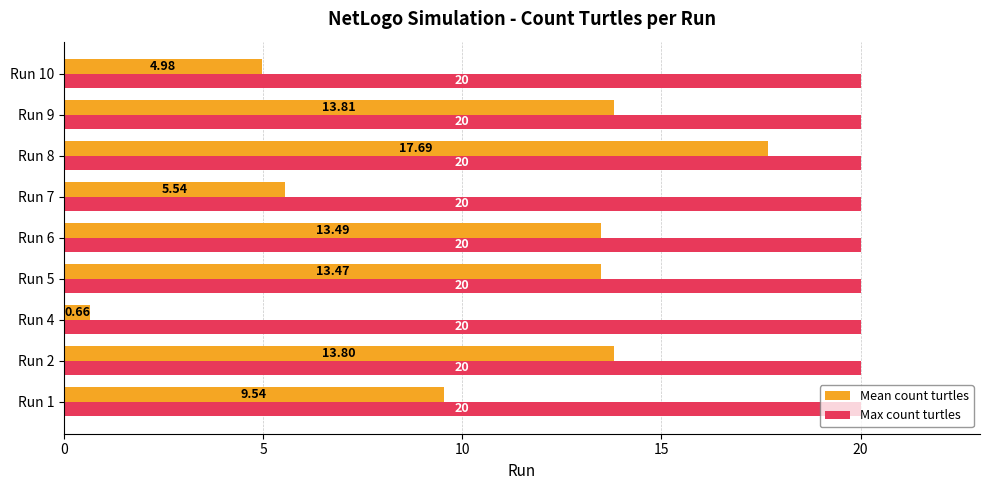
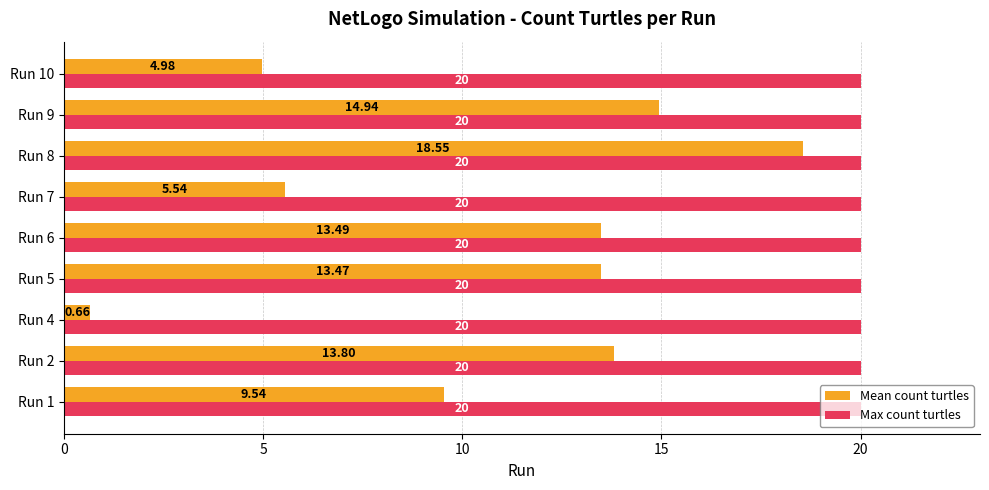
Mean count turtles, Run 9: 13.81 -> 14.94
Mean count turtles, Run 8: 17.69 -> 18.55
